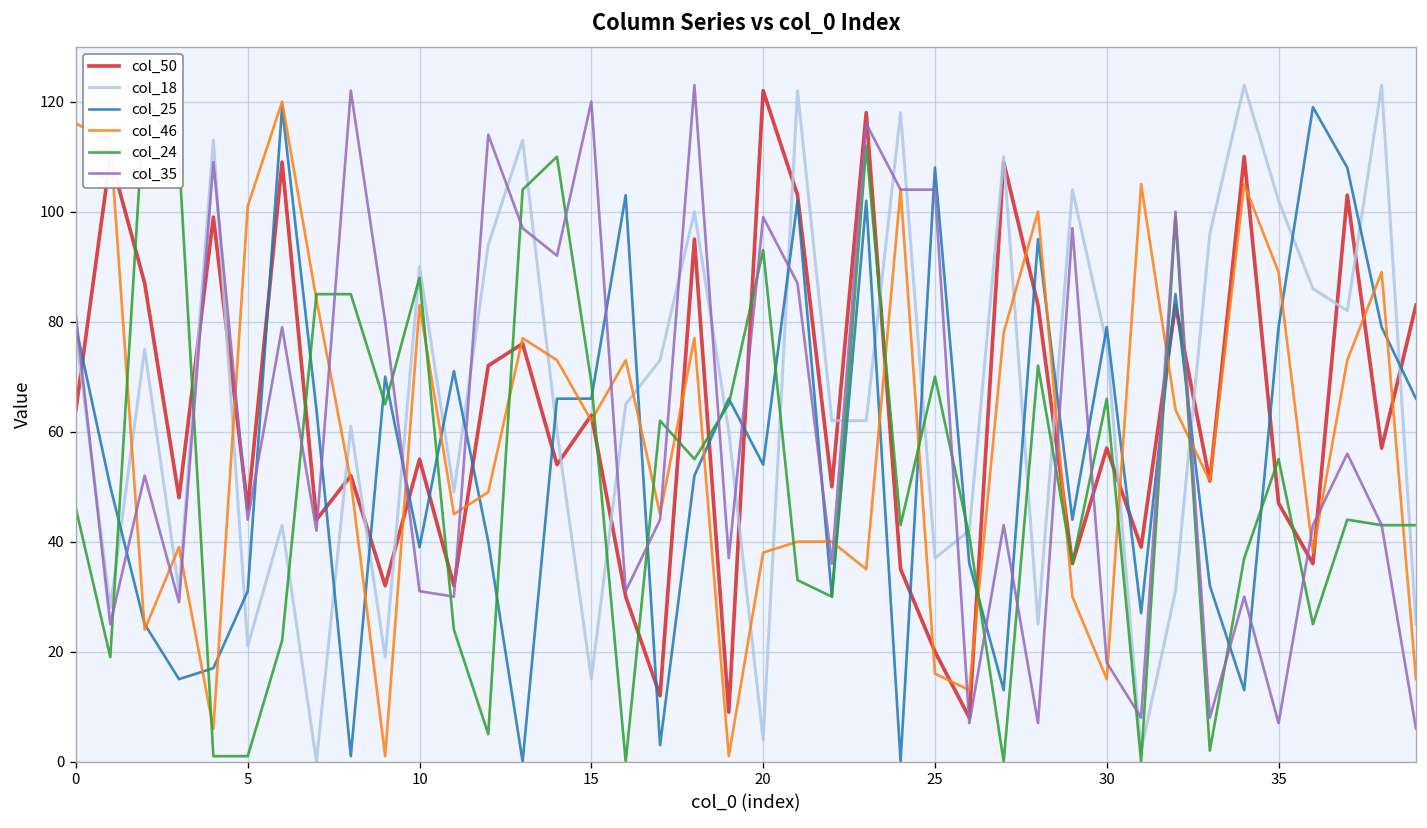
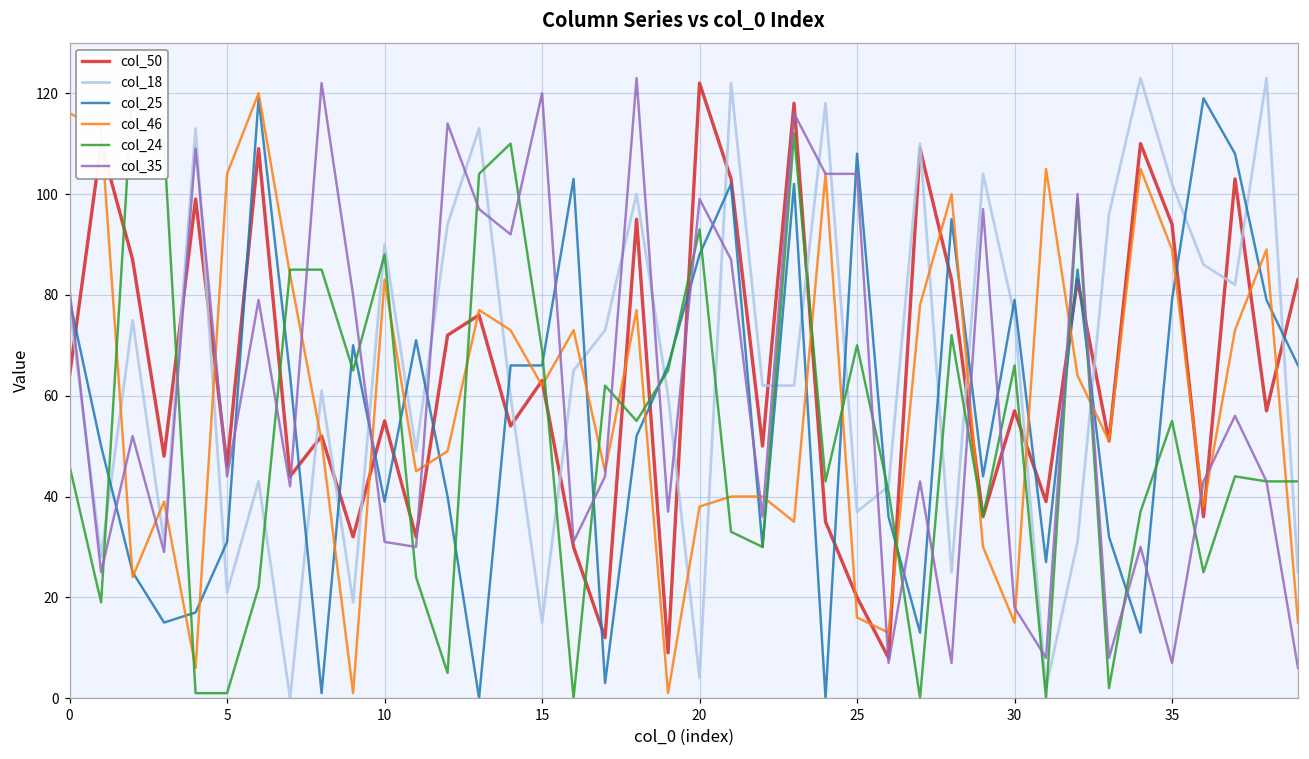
col_46, 5: 101 -> 104
col_25, 20: 54 -> 88
col_50, 35: 47 -> 94
